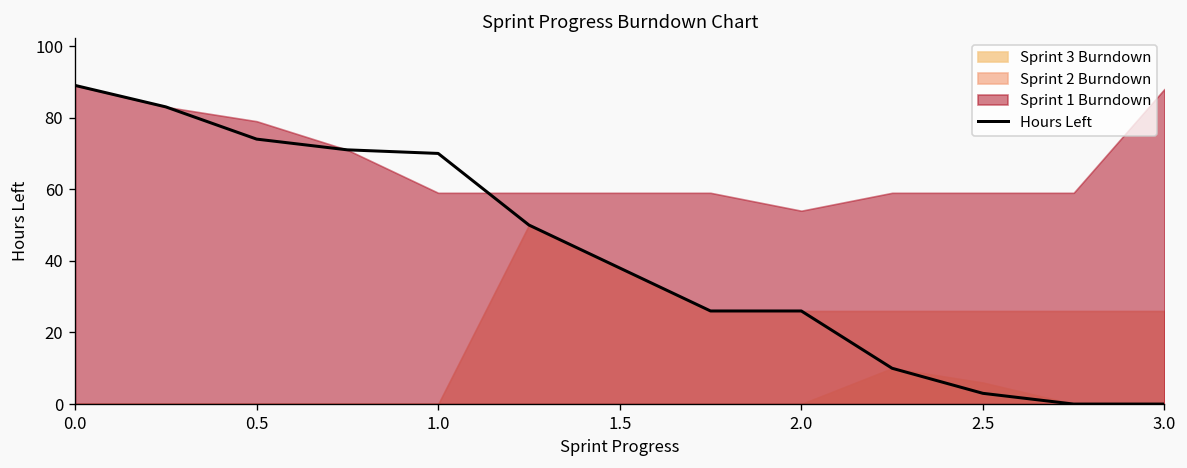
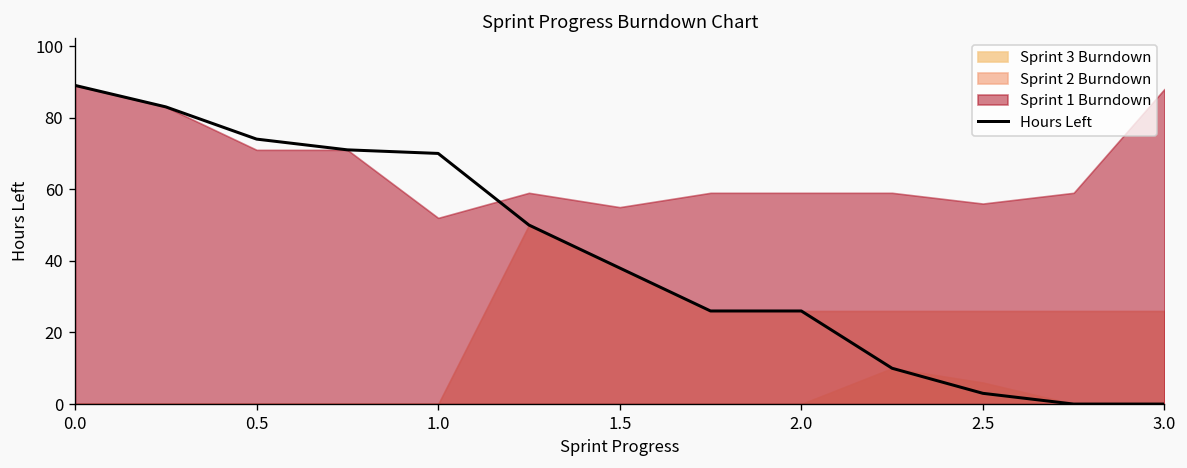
Sprint 1 Burndown, 0.5: 79 -> 71
Sprint 1 Burndown, 1.0: 59 -> 52
Sprint 1 Burndown, 1.5: 59 -> 55
Sprint 1 Burndown, 2.0: 54 -> 59
Sprint 1 Burndown, 2.5: 59 -> 56
